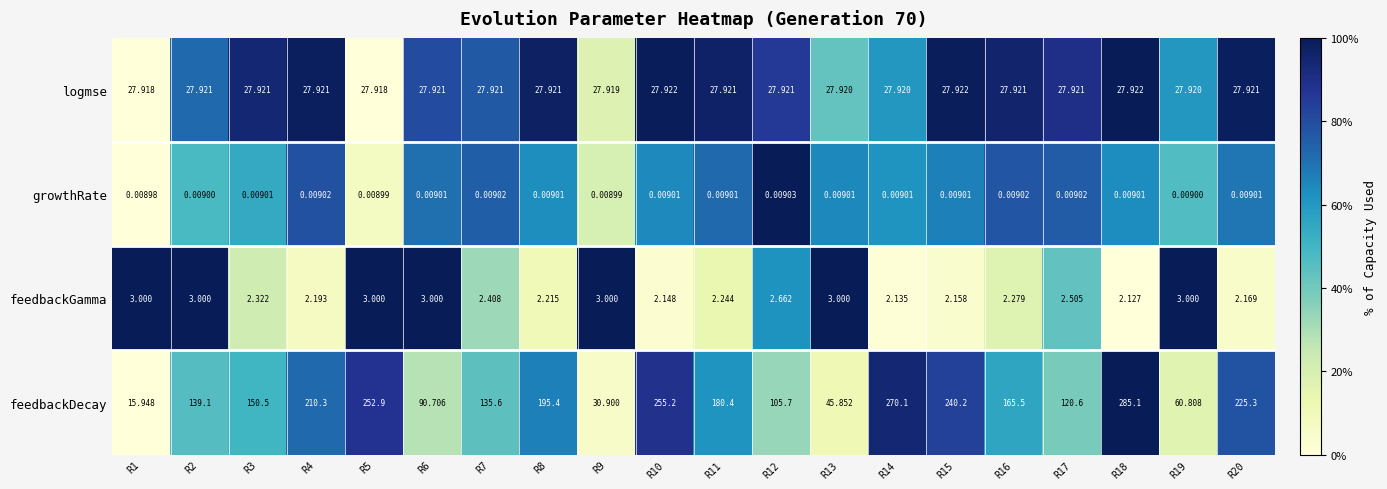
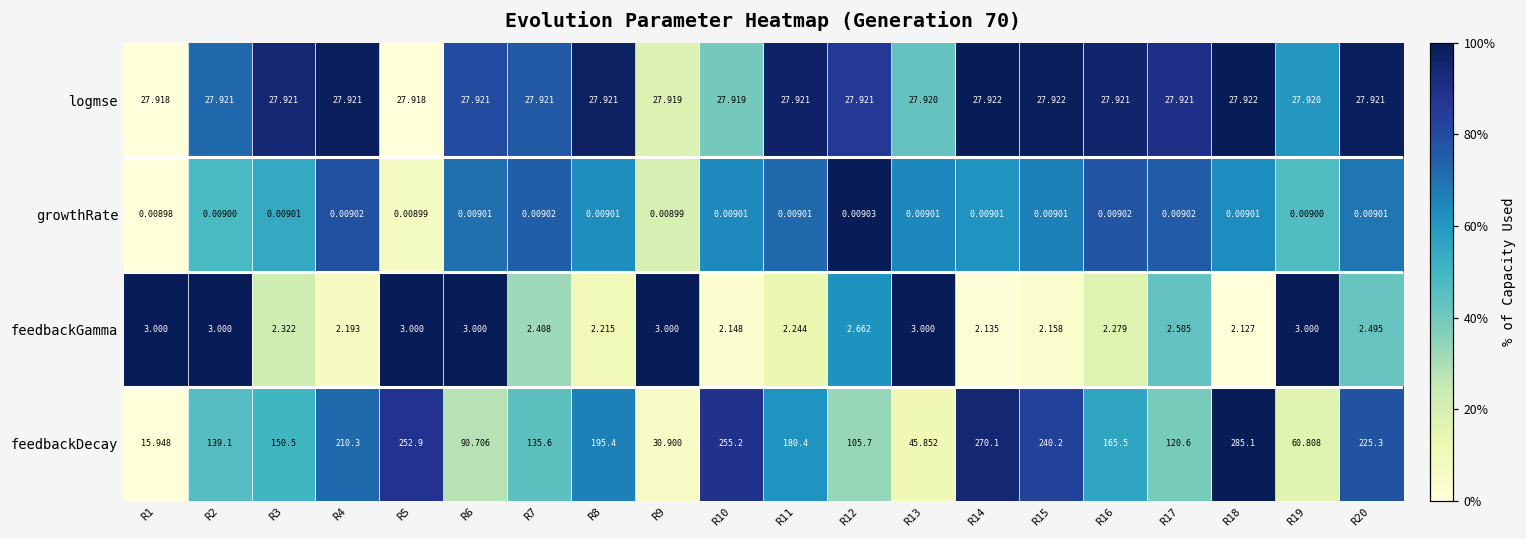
logmse, R10: 27.922 -> 27.919
logmse, R14: 27.920 -> 27.922
feedbackGamma, R20: 2.169 -> 2.495
